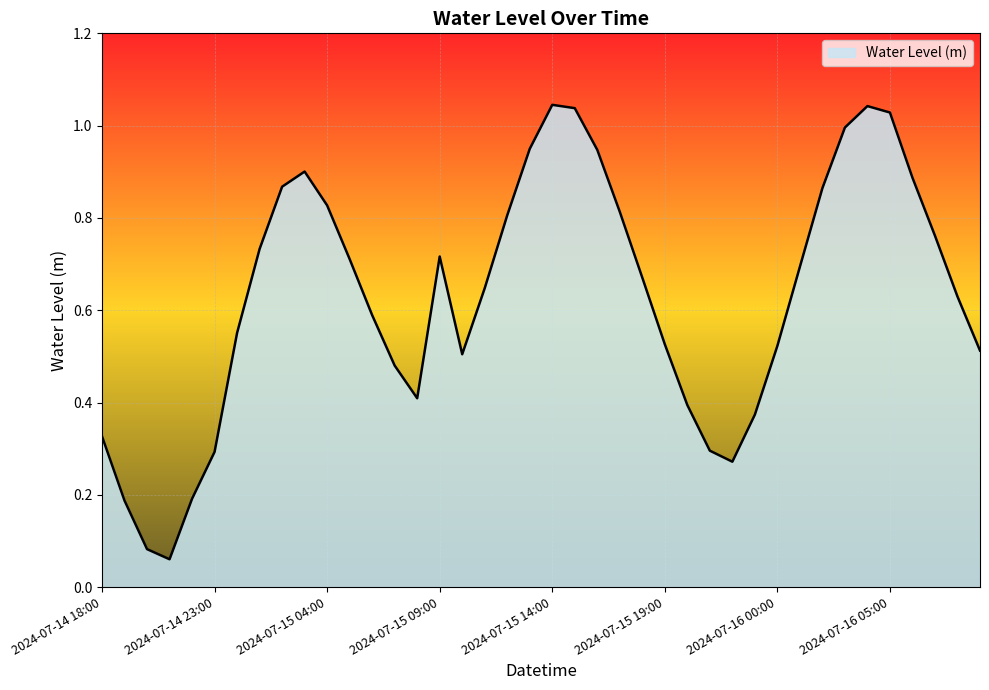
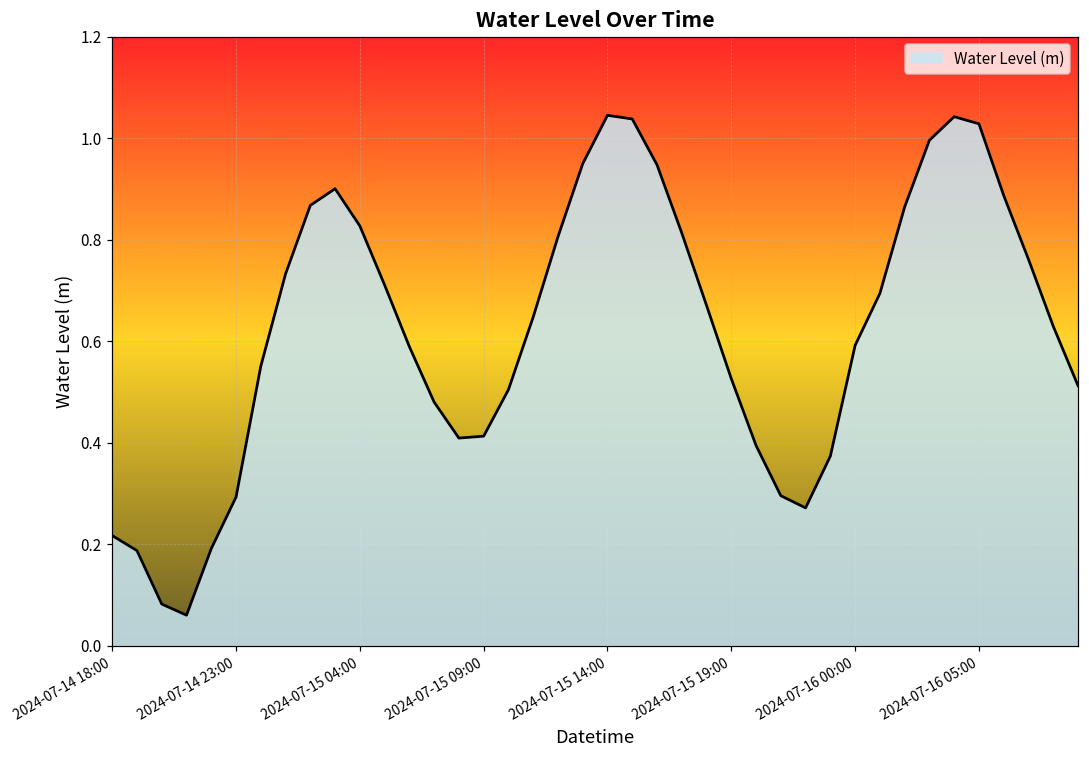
2024-07-14 18:00: 0.33 -> 0.22
2024-07-15 09:00: 0.72 -> 0.41
2024-07-16 00:00: 0.52 -> 0.59
